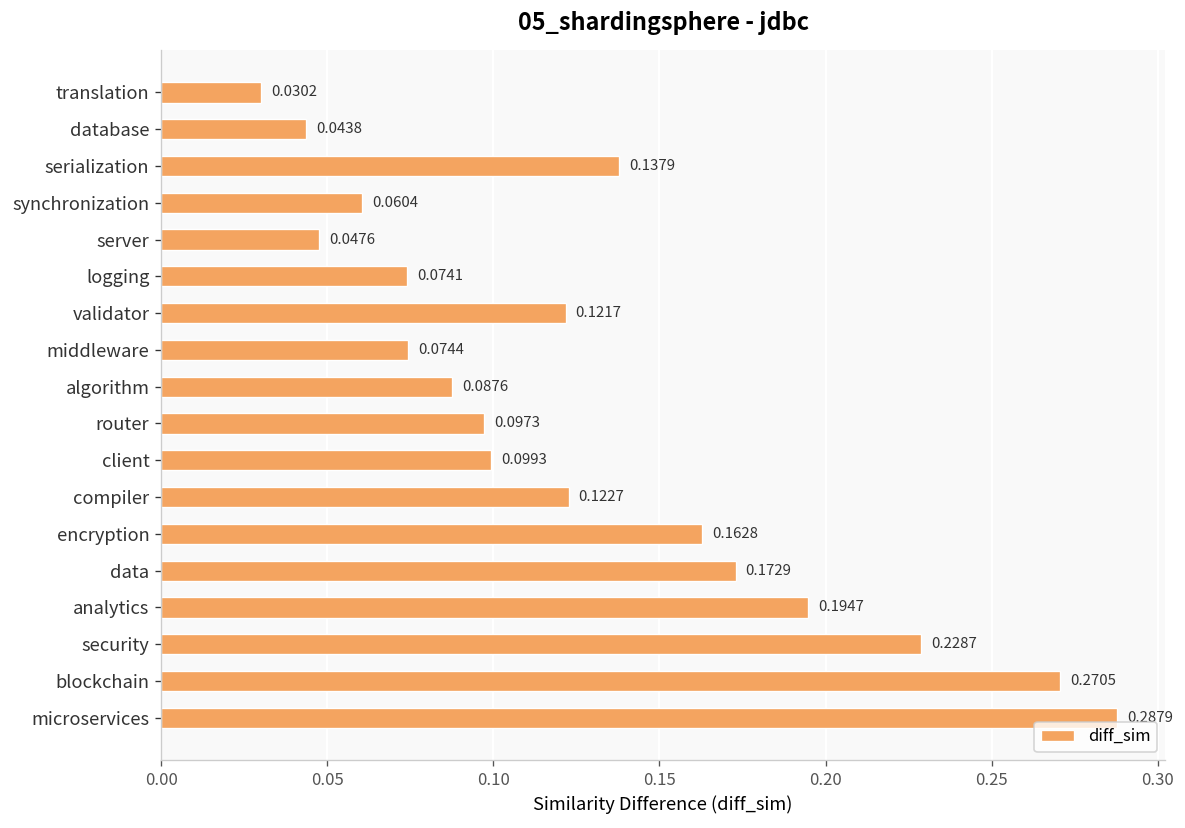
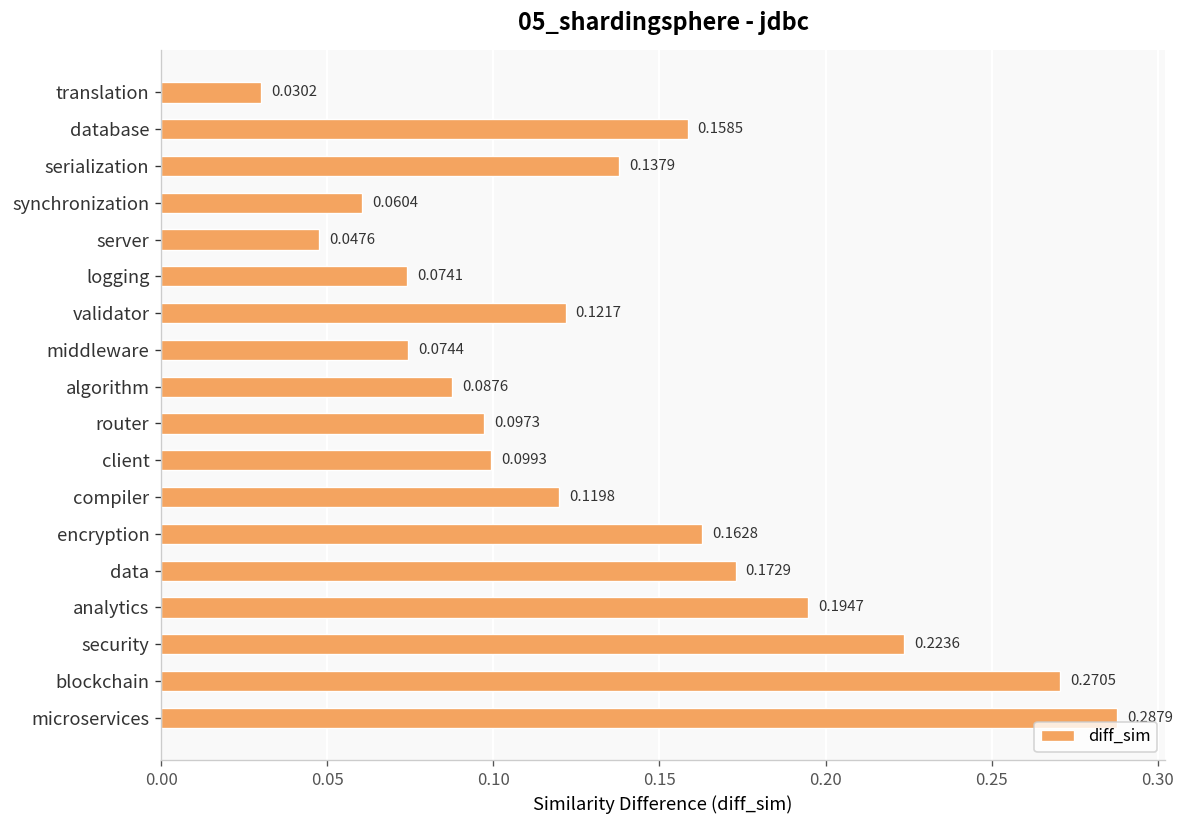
database: 0.0438 -> 0.1585
compiler: 0.1227 -> 0.1198
security: 0.2287 -> 0.2236
